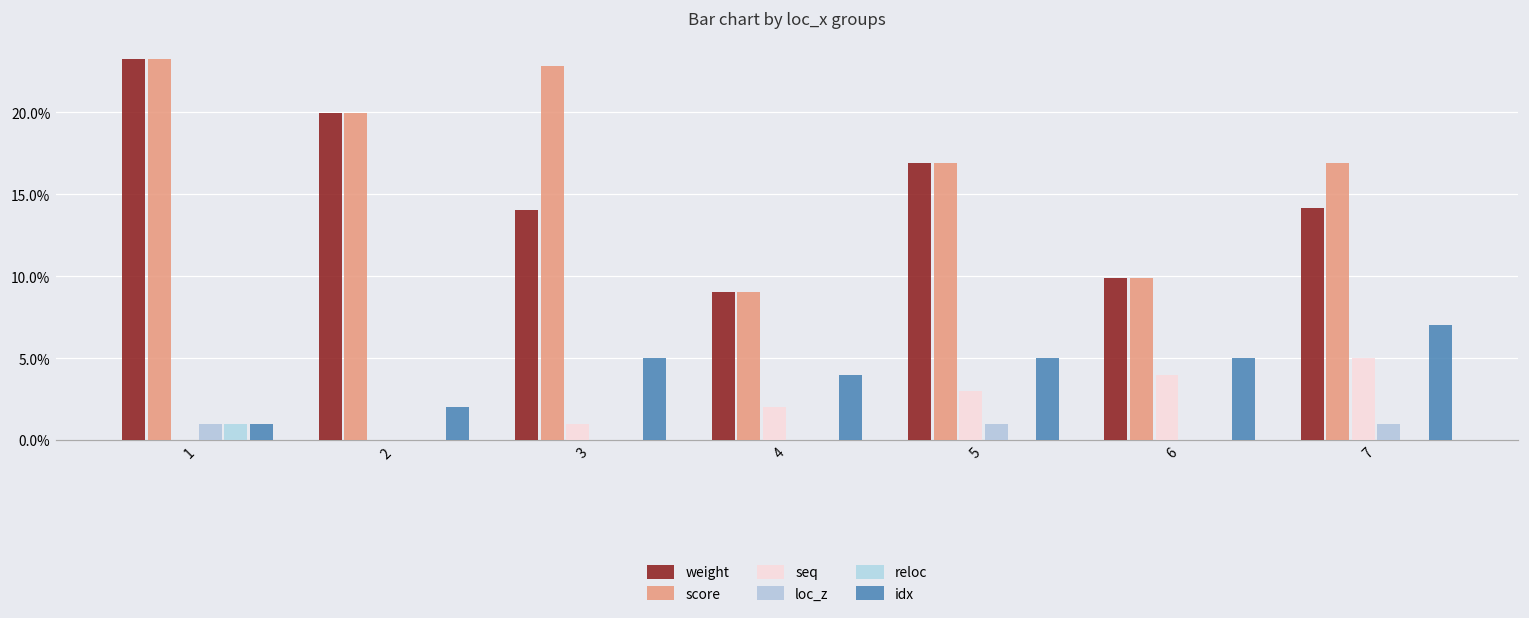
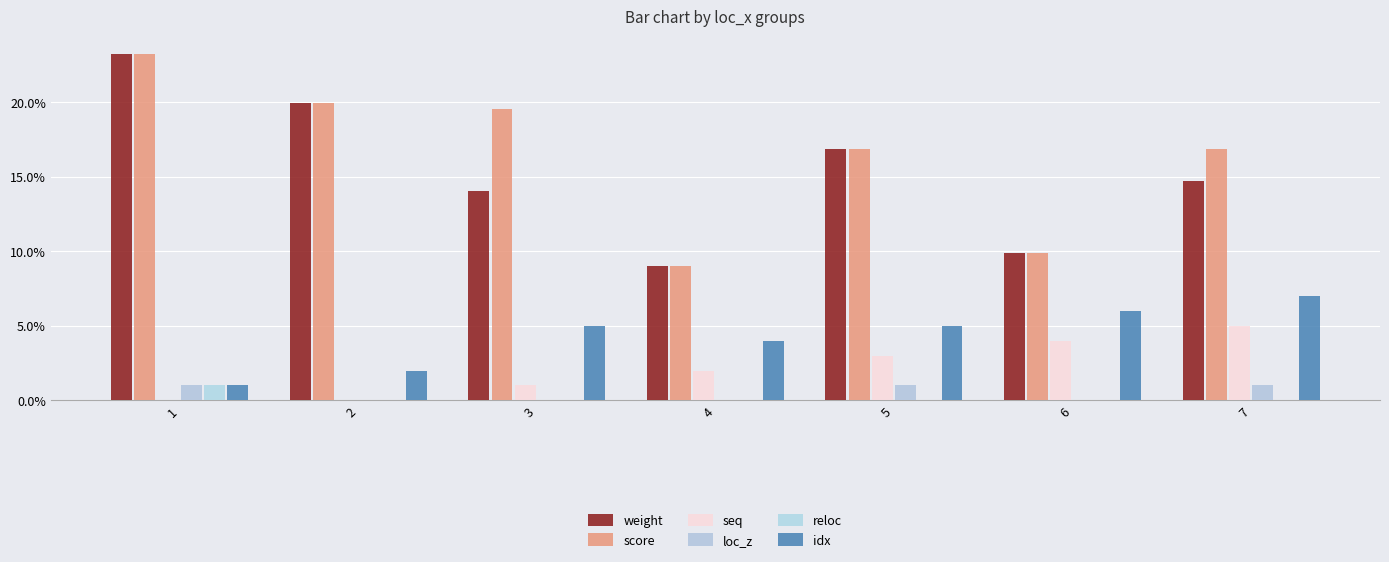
score, 3: 22.8% -> 19.6%
idx, 6: 5.0% -> 6.0%
weight, 7: 14.2% -> 14.7%
